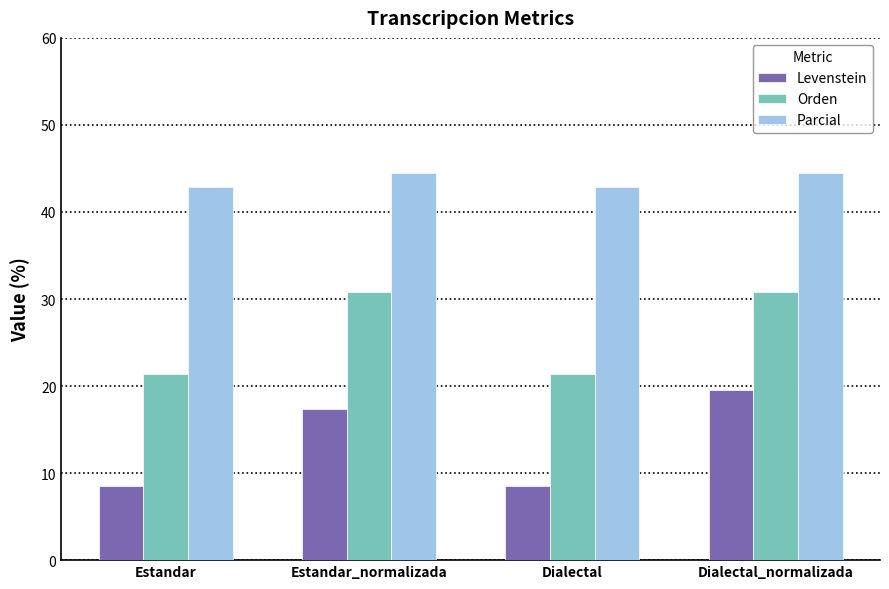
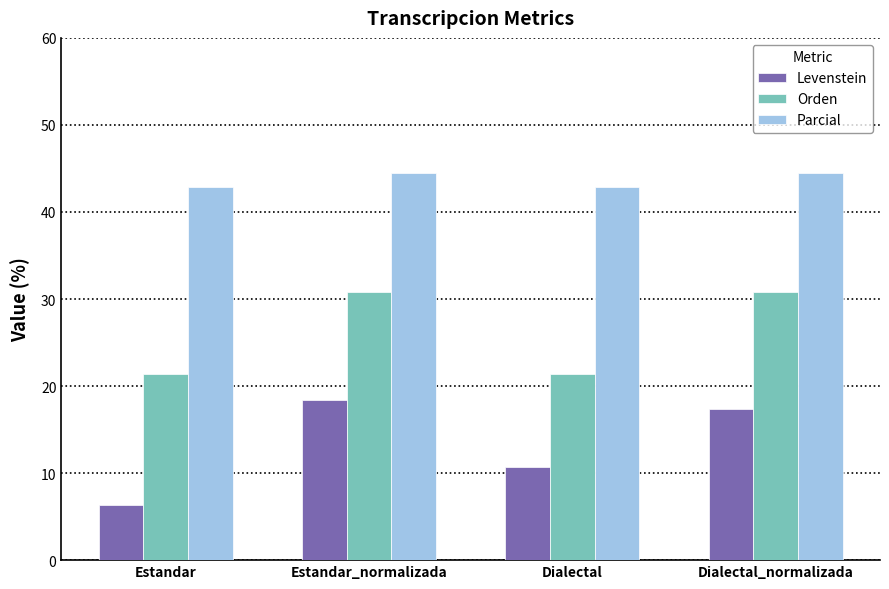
Levenstein, Estandar: 9 -> 6
Levenstein, Estandar_normalizada: 17 -> 18
Levenstein, Dialectal: 9 -> 11
Levenstein, Dialectal_normalizada: 20 -> 17
